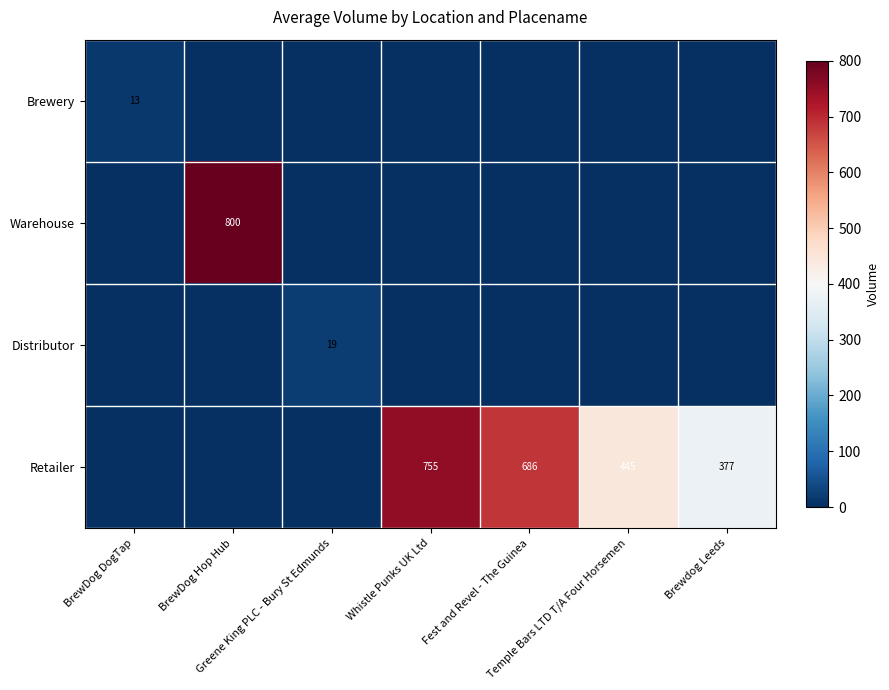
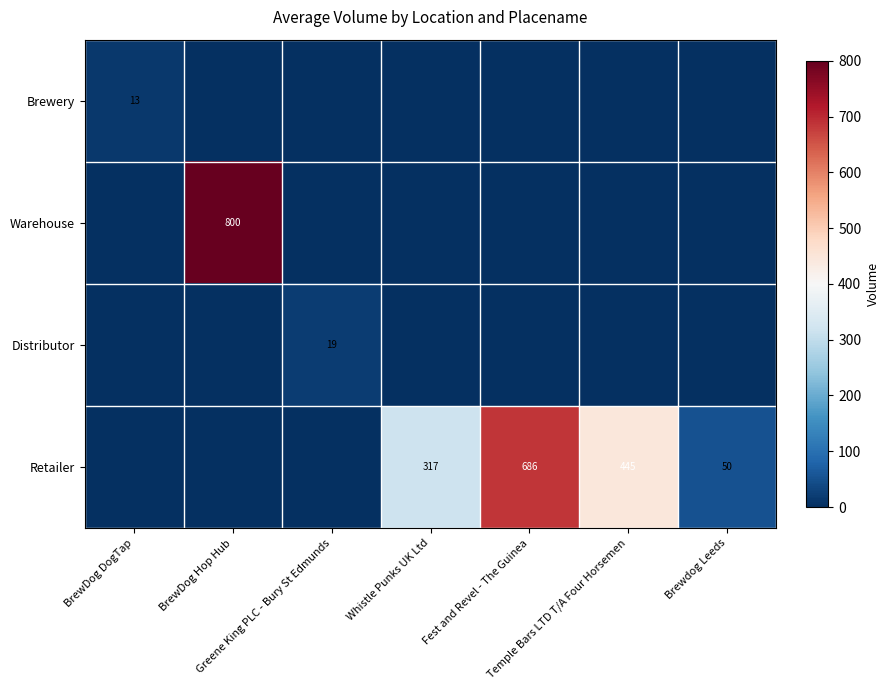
Retailer, Whistle Punks UK Ltd: 755 -> 317
Retailer, Brewdog Leeds: 377 -> 50
